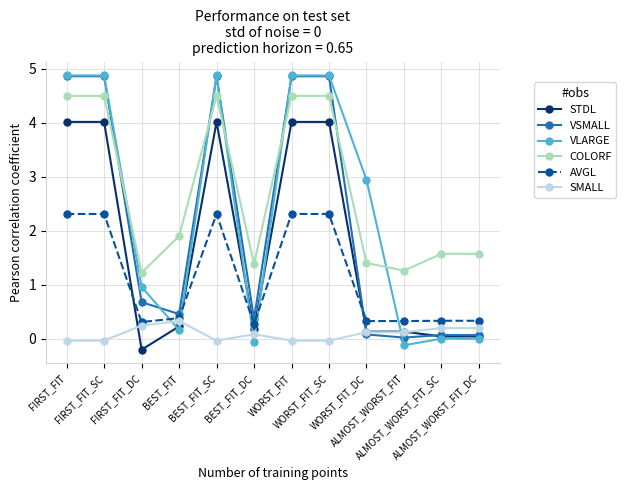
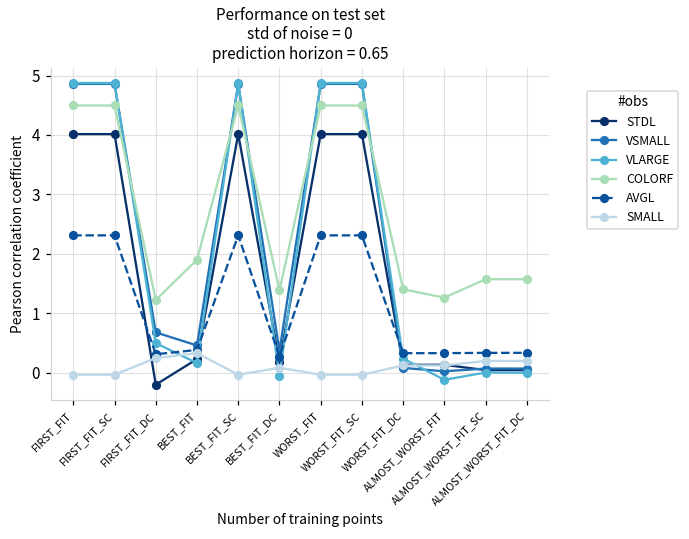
VLARGE, FIRST_FIT_DC: 1.0 -> 0.5
VLARGE, WORST_FIT_DC: 2.9 -> 0.2
